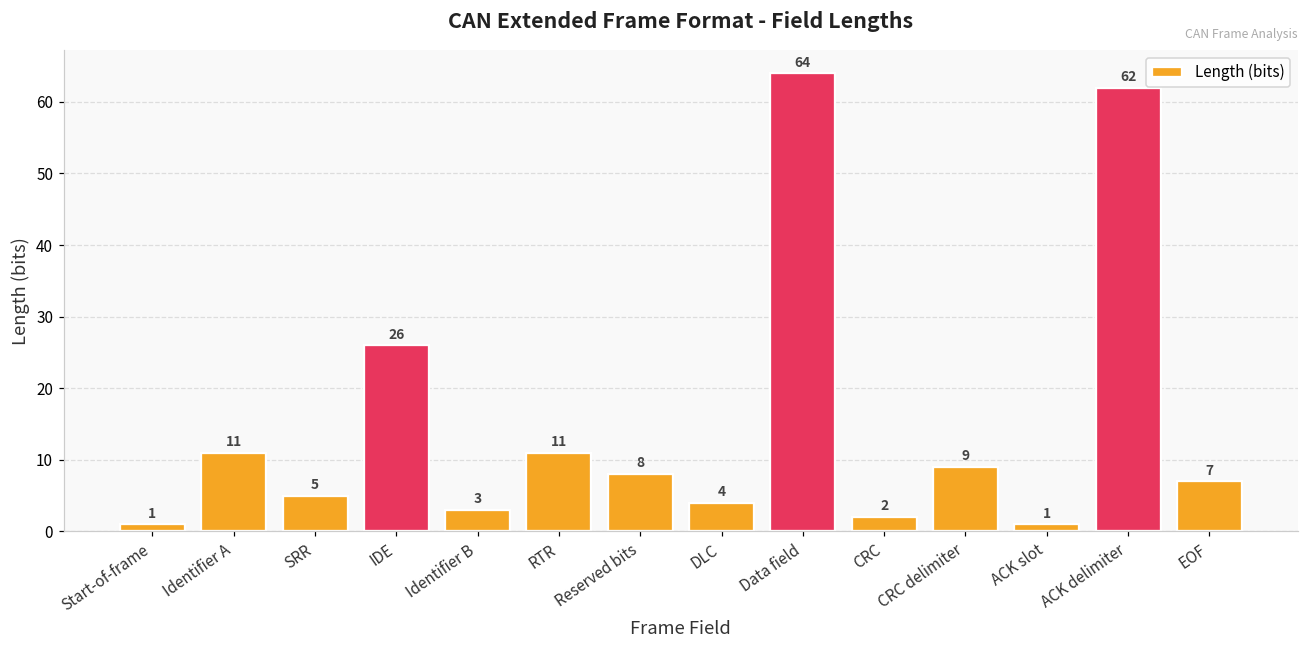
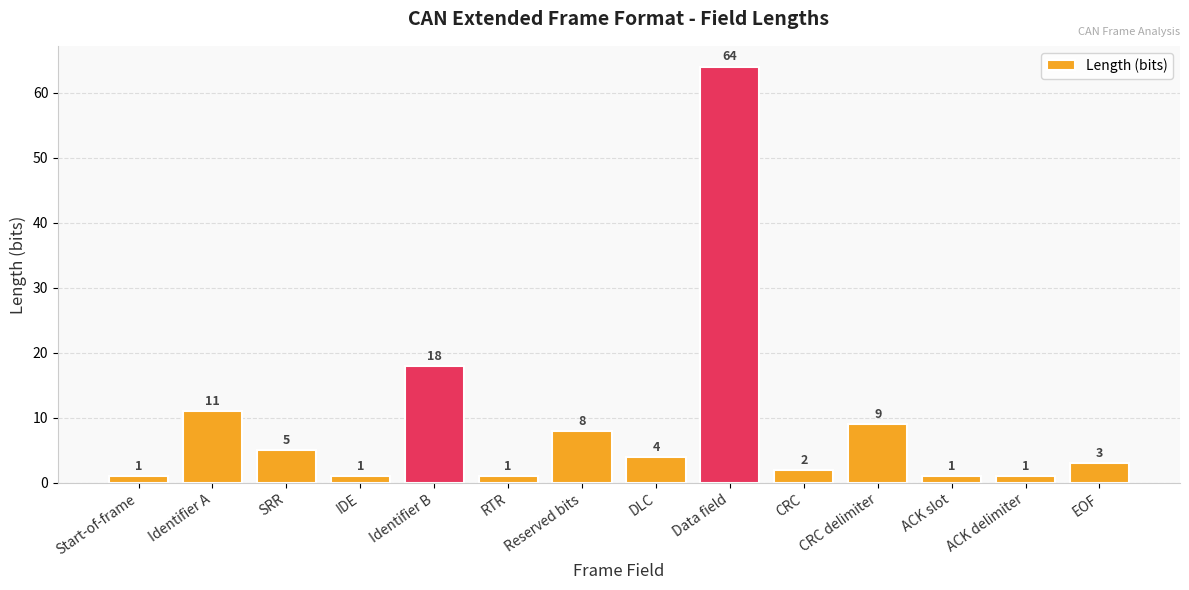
IDE: 26 -> 1
Identifier B: 3 -> 18
RTR: 11 -> 1
ACK delimiter: 62 -> 1
EOF: 7 -> 3
